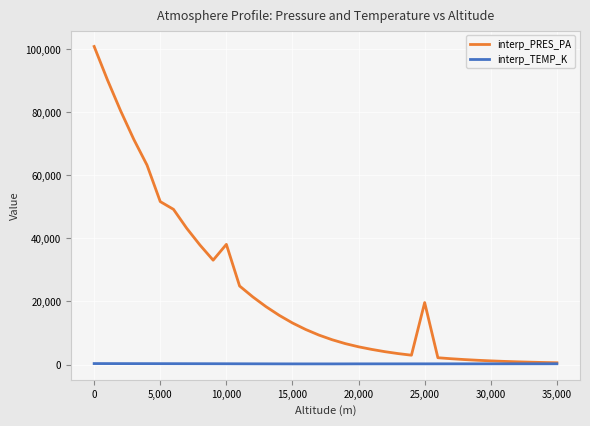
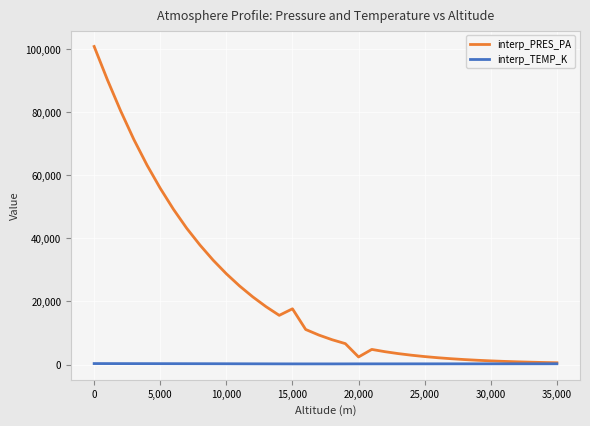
interp_PRES_PA, 5,000: 52,000 -> 56,000
interp_PRES_PA, 10,000: 38,000 -> 29,000
interp_PRES_PA, 15,000: 13,000 -> 18,000
interp_PRES_PA, 20,000: 6,000 -> 2,000
interp_PRES_PA, 25,000: 20,000 -> 3,000
